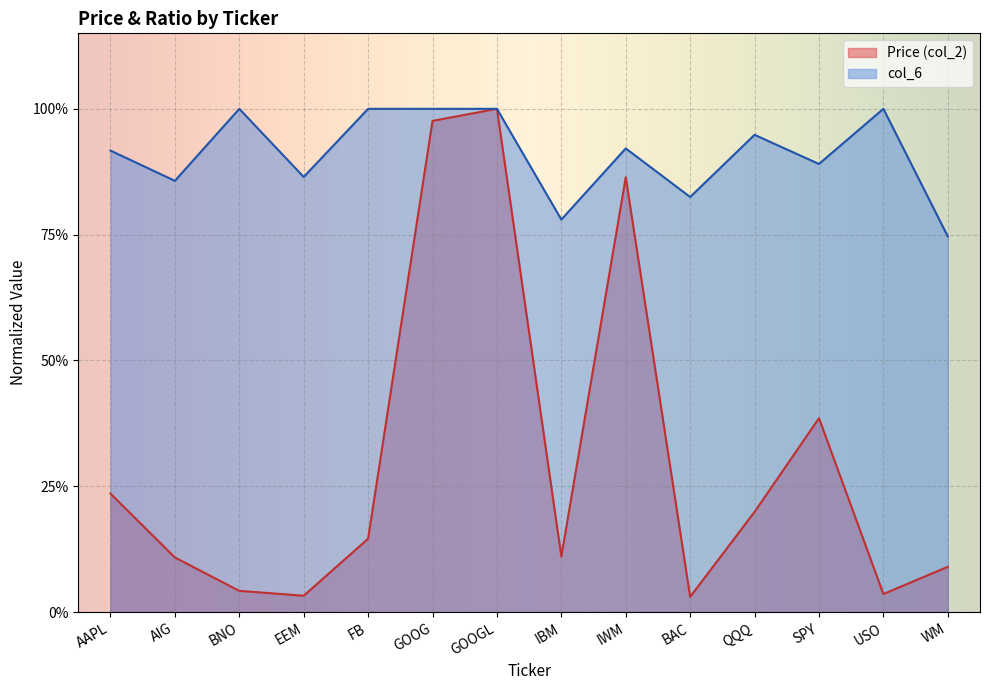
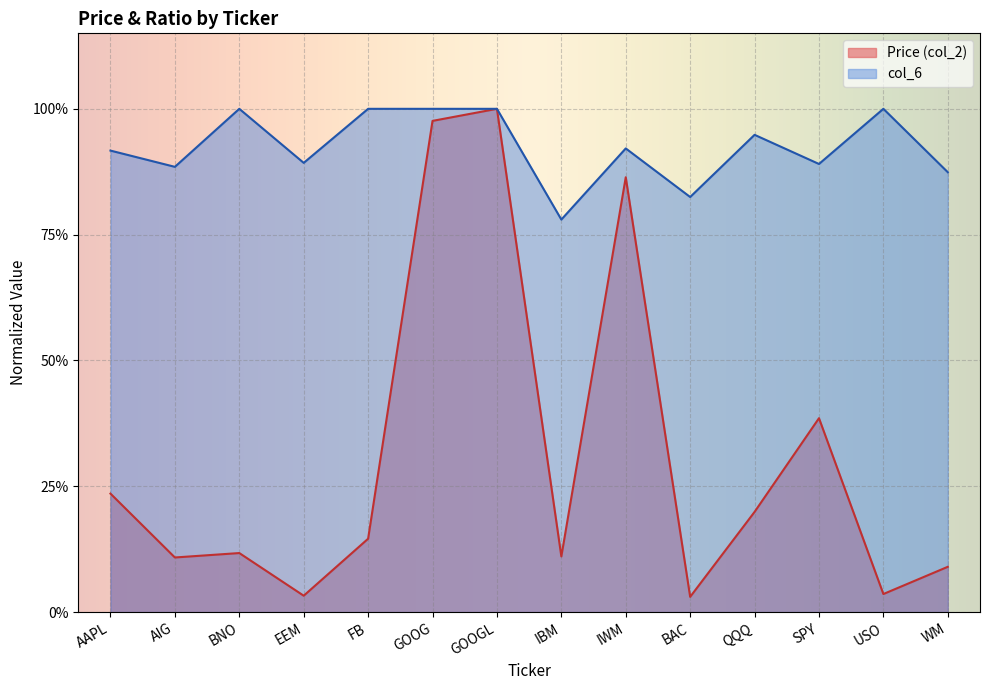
col_6, AIG: 86% -> 88%
Price (col_2), BNO: 4% -> 12%
col_6, EEM: 86% -> 89%
col_6, WM: 75% -> 87%
